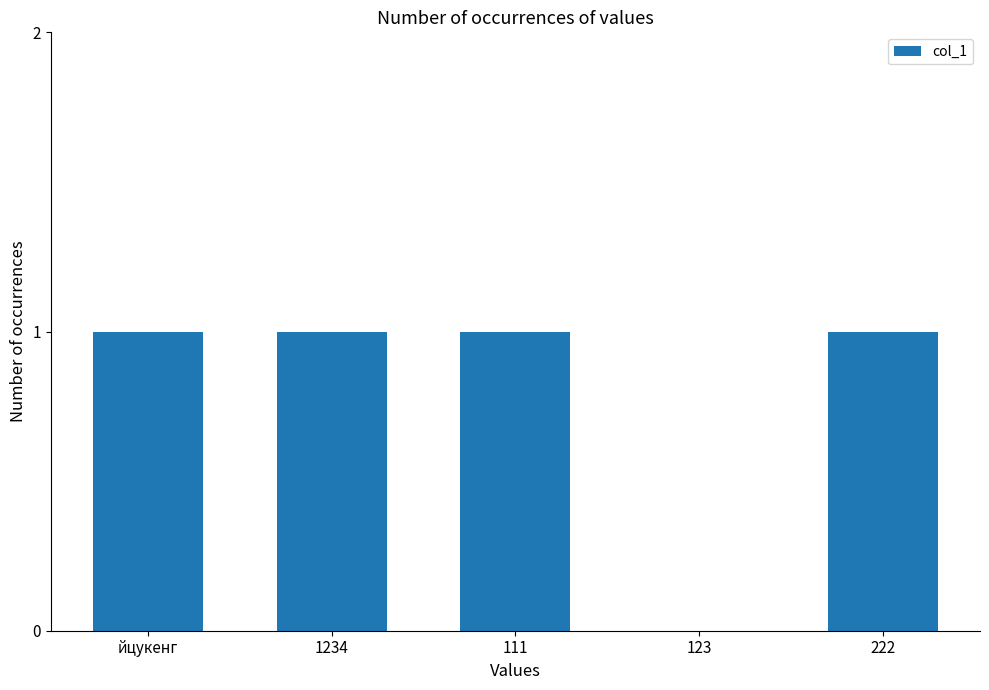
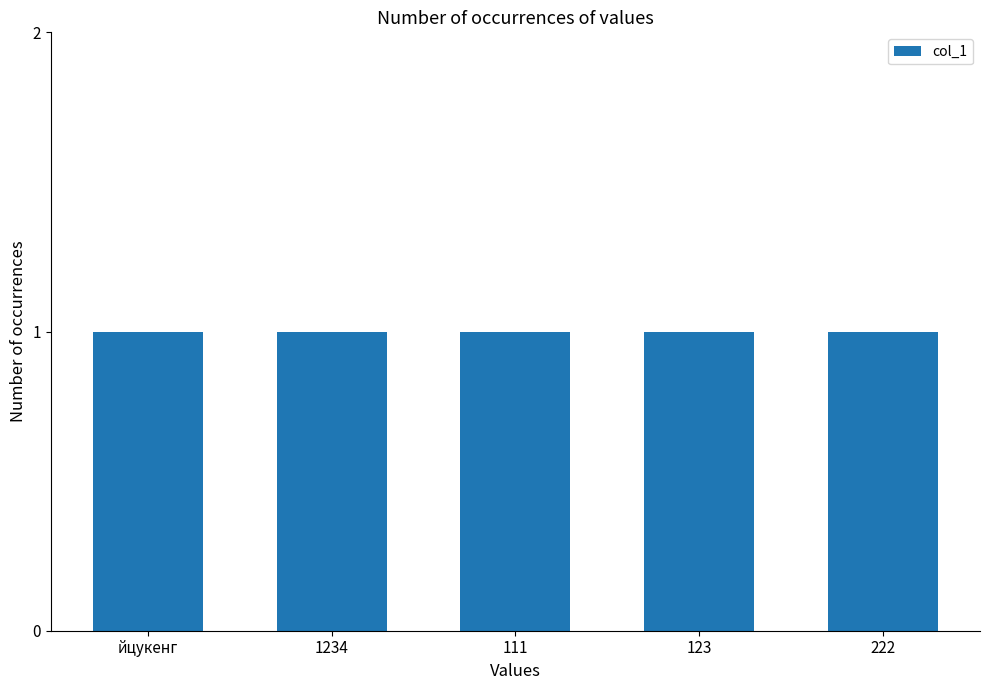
123: 0 -> 1
